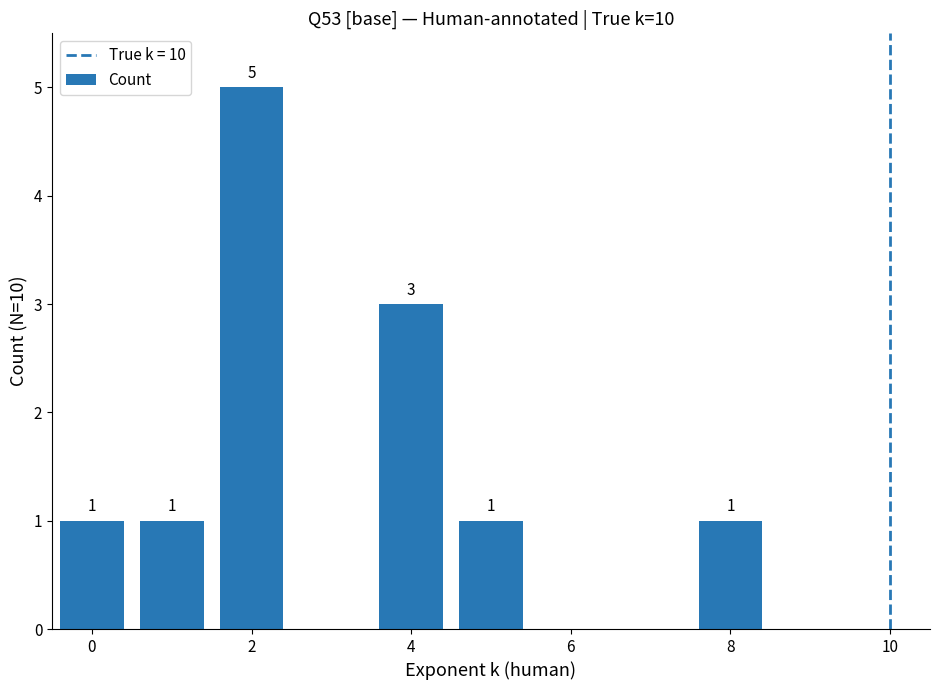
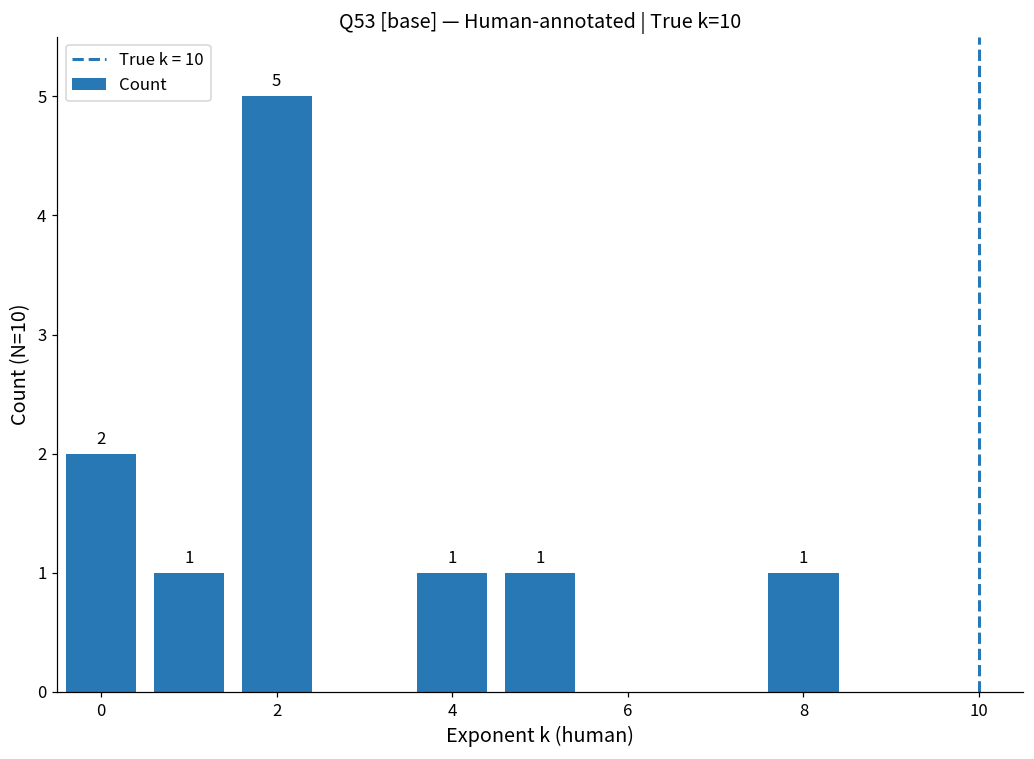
0: 1 -> 2
4: 3 -> 1
